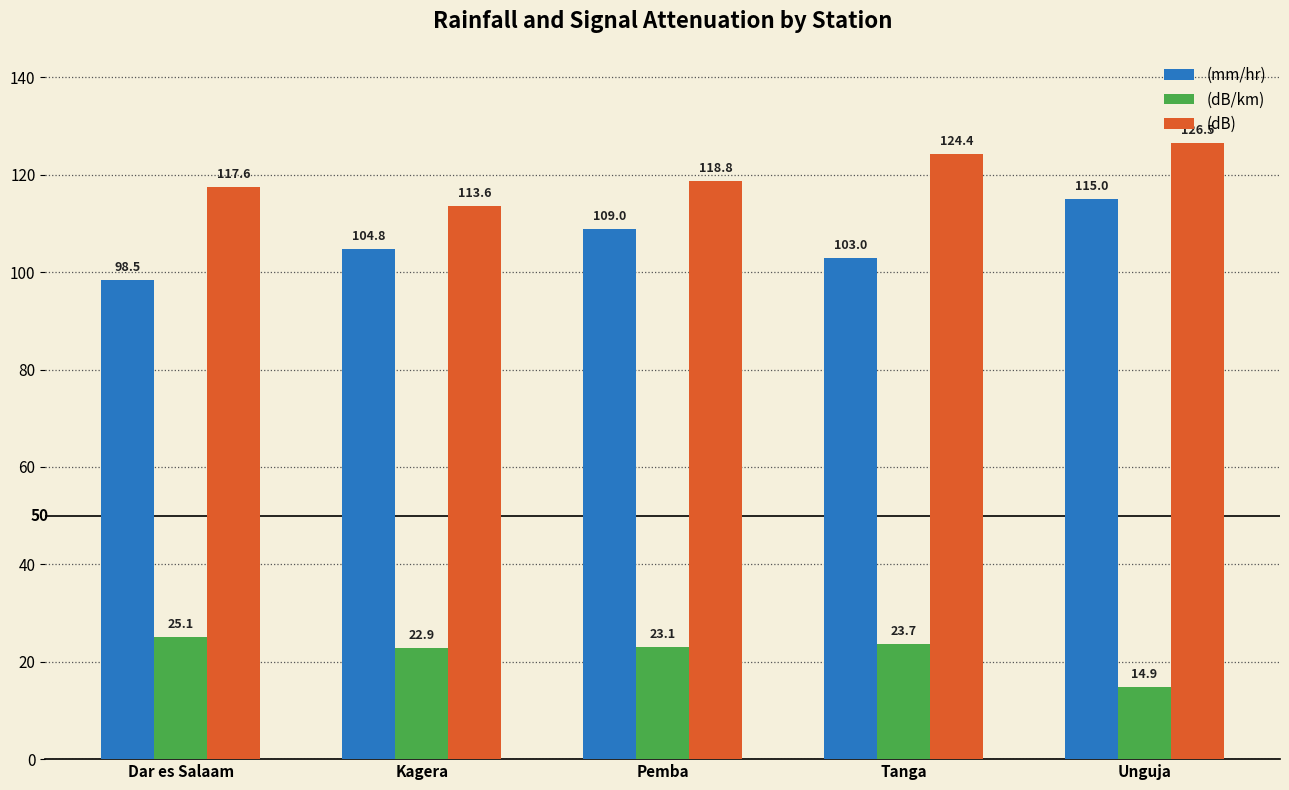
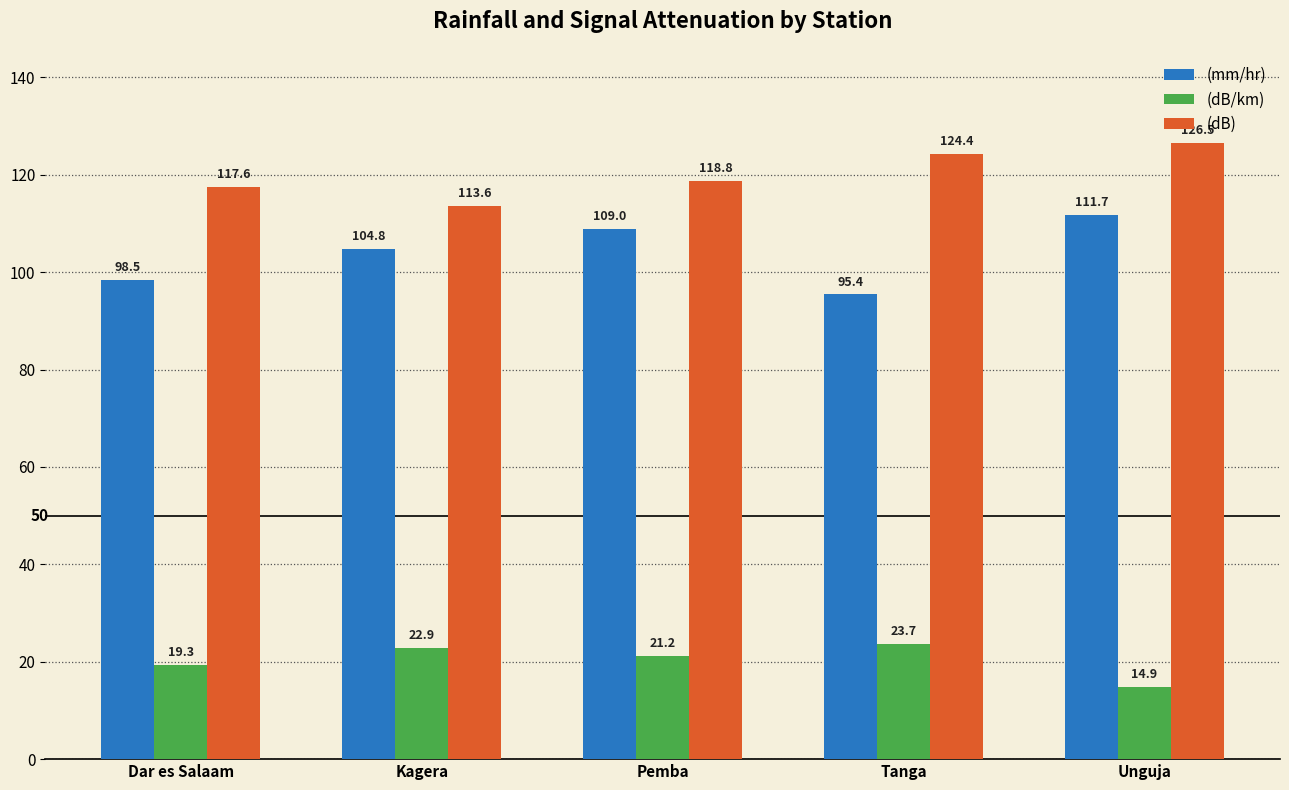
(dB/km), Dar es Salaam: 25.1 -> 19.3
(dB/km), Pemba: 23.1 -> 21.2
(mm/hr), Tanga: 103.0 -> 95.4
(mm/hr), Unguja: 115.0 -> 111.7
